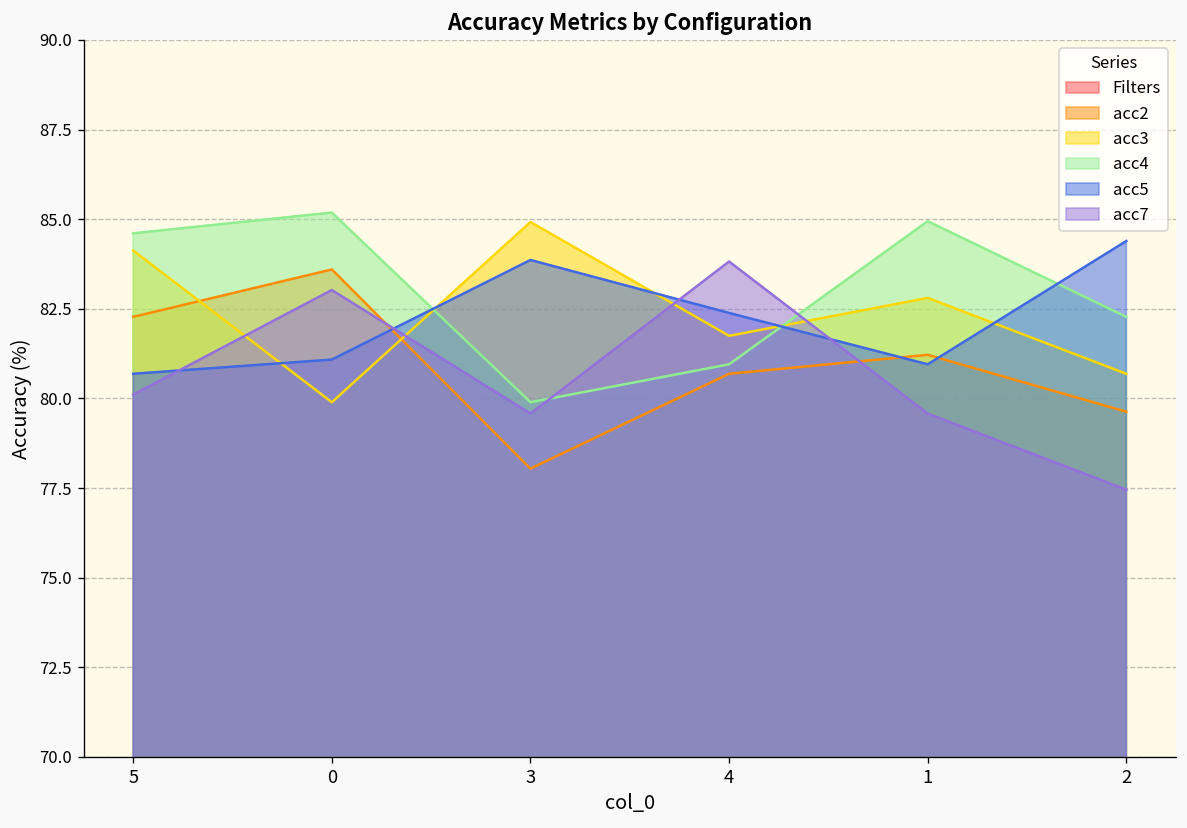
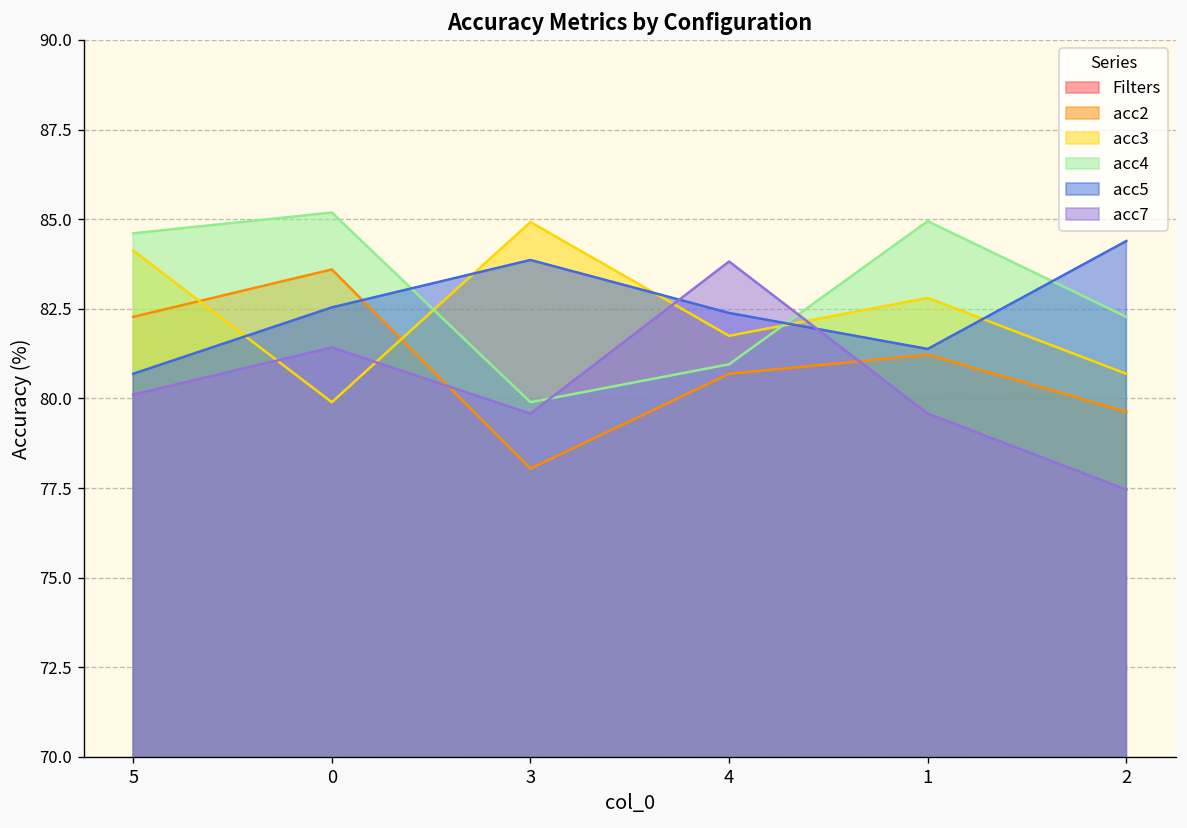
acc5, 0: 81.1 -> 82.5
acc7, 0: 83.0 -> 81.4
acc5, 1: 81.0 -> 81.4
